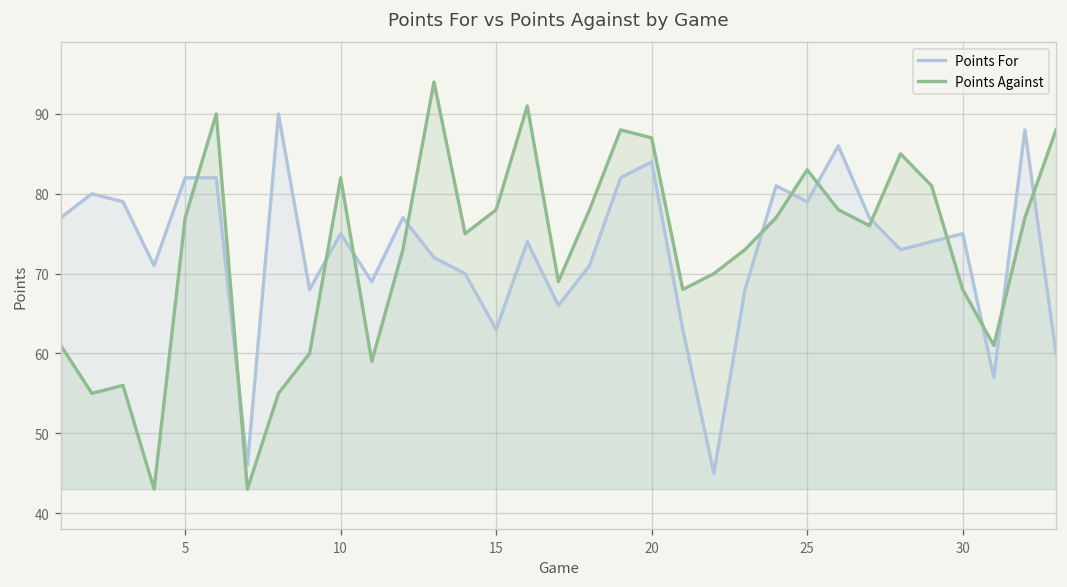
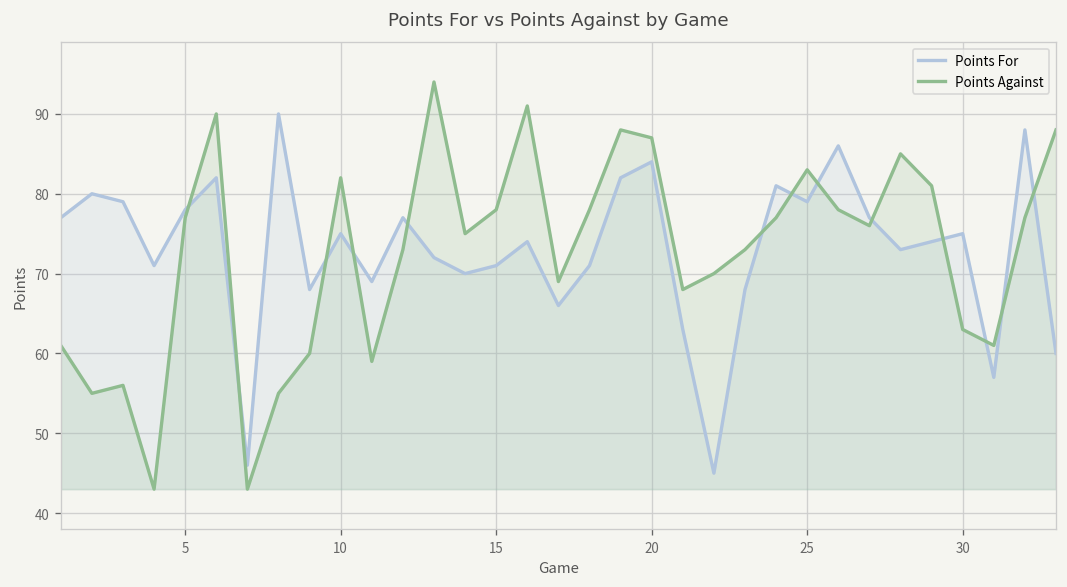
Points For, 5: 82 -> 78
Points For, 15: 63 -> 71
Points Against, 30: 68 -> 63
